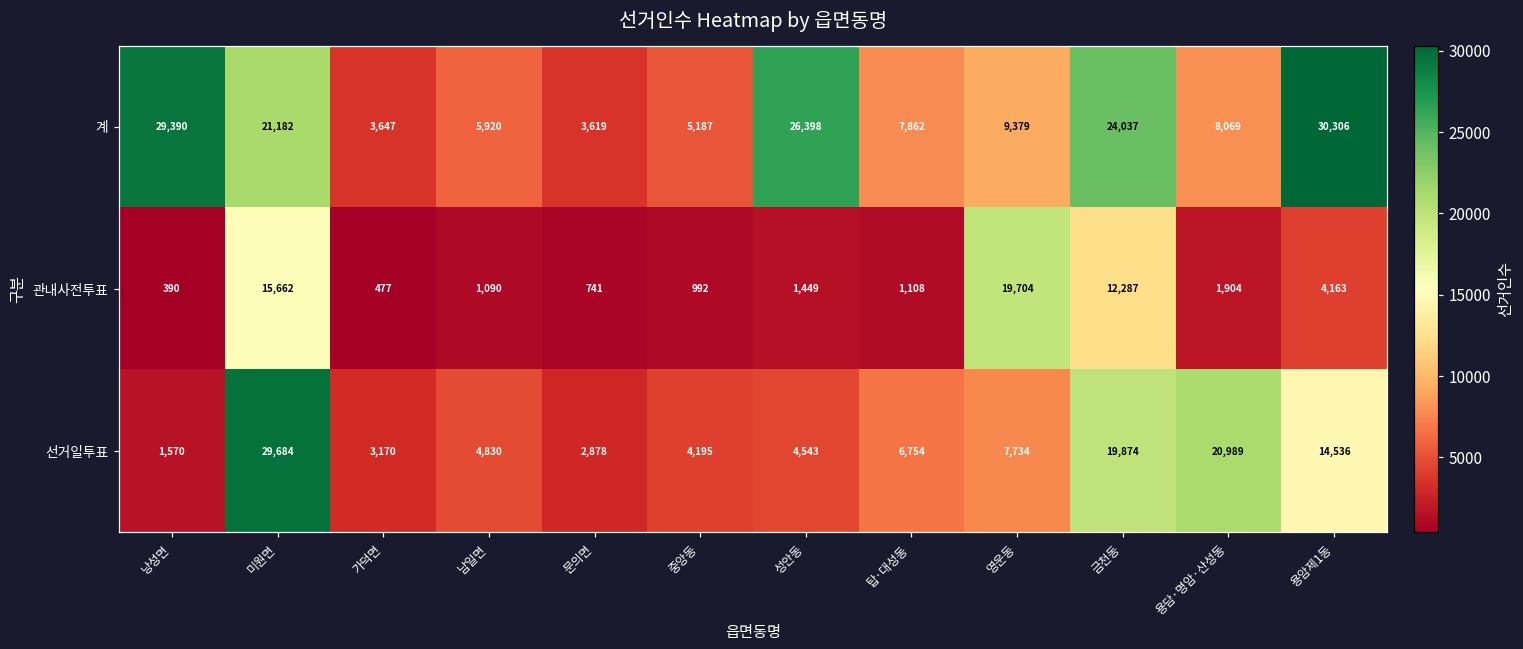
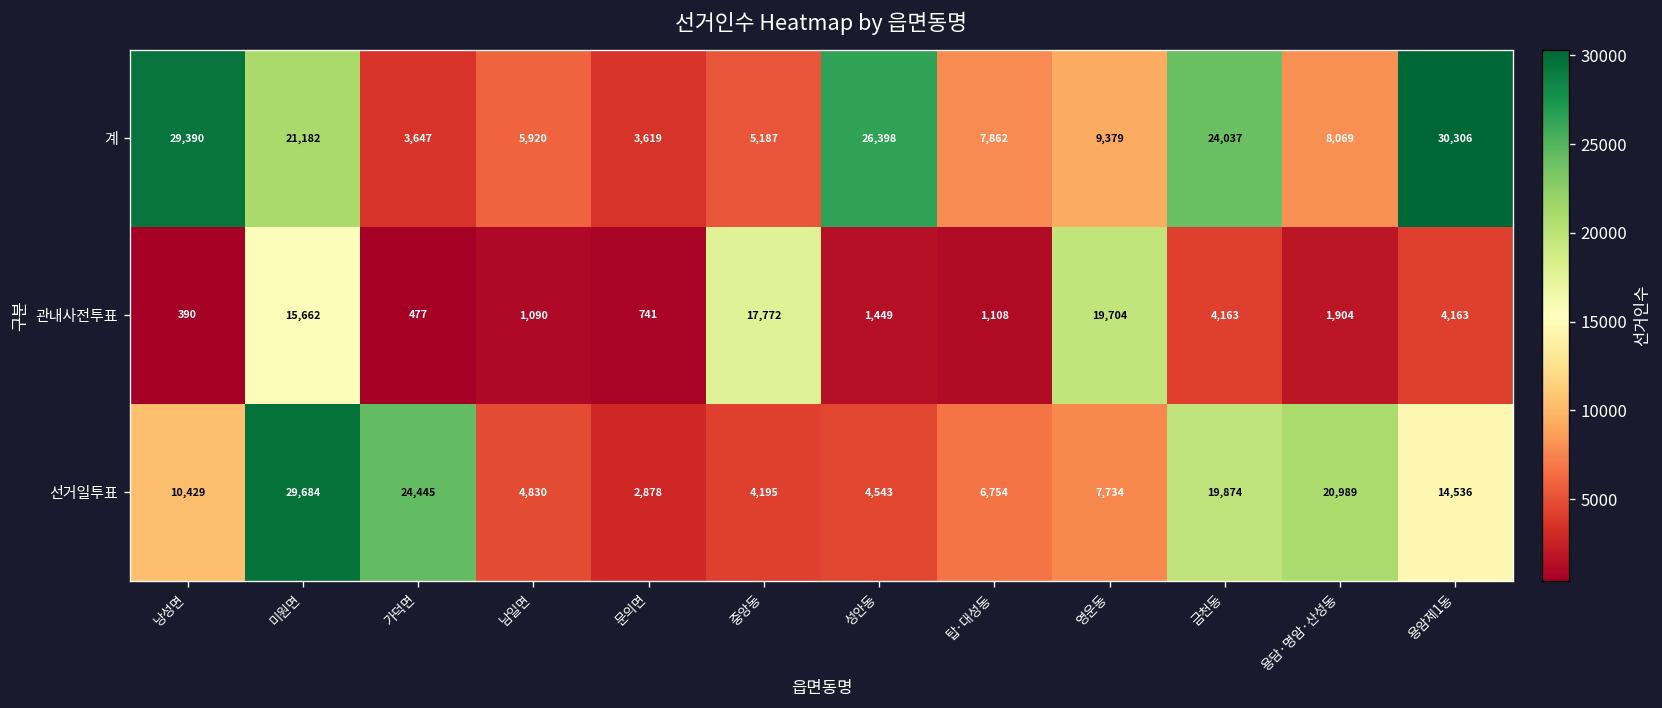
관내사전투표, 중앙동: 992 -> 17,772
관내사전투표, 금천동: 12,287 -> 4,163
선거일투표, 낭성면: 1,570 -> 10,429
선거일투표, 가덕면: 3,170 -> 24,445
